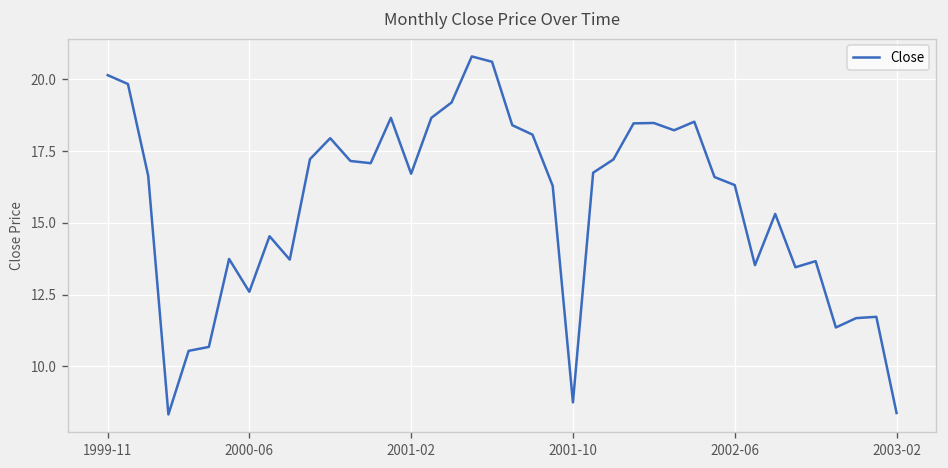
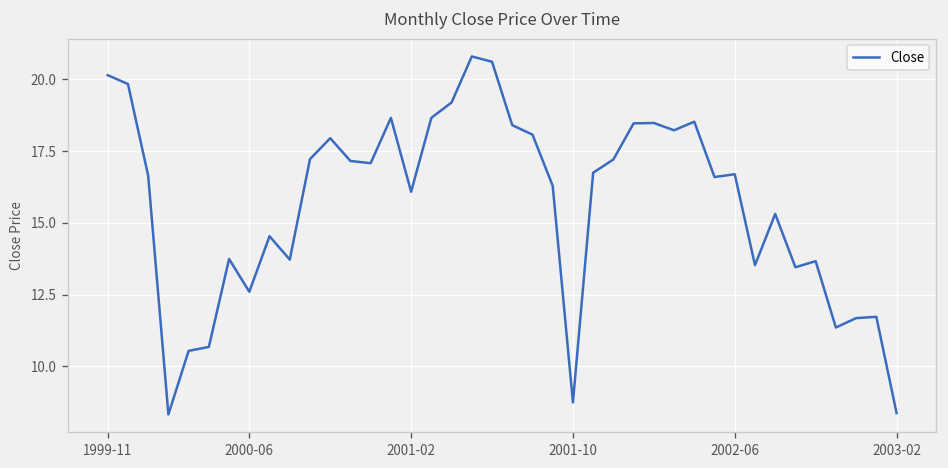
2001-02: 16.7 -> 16.1
2002-06: 16.3 -> 16.7
